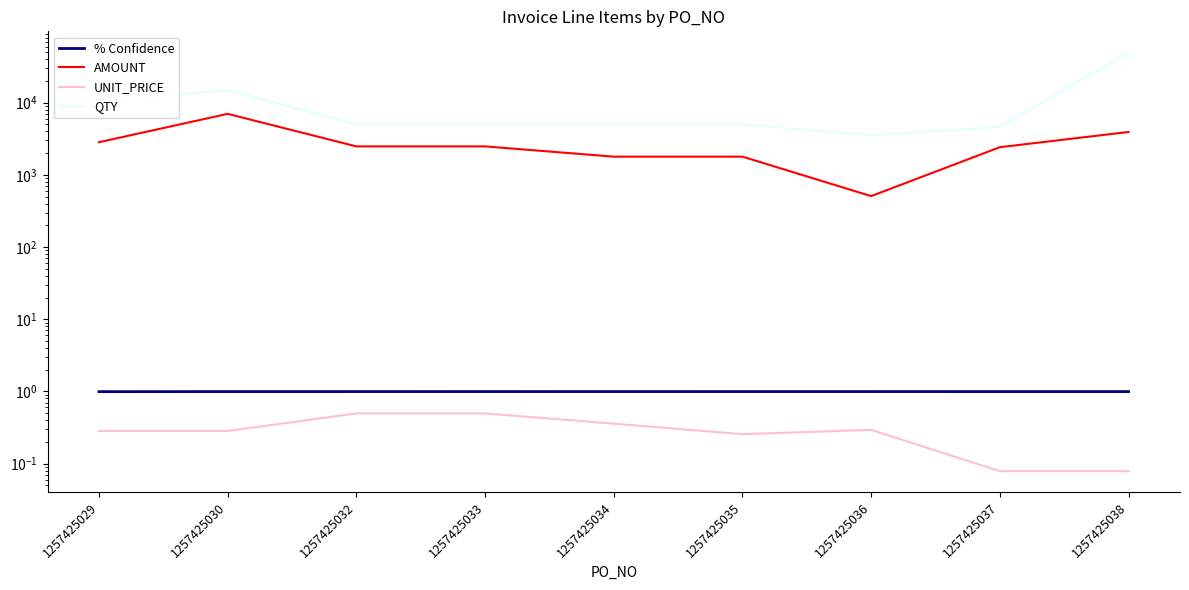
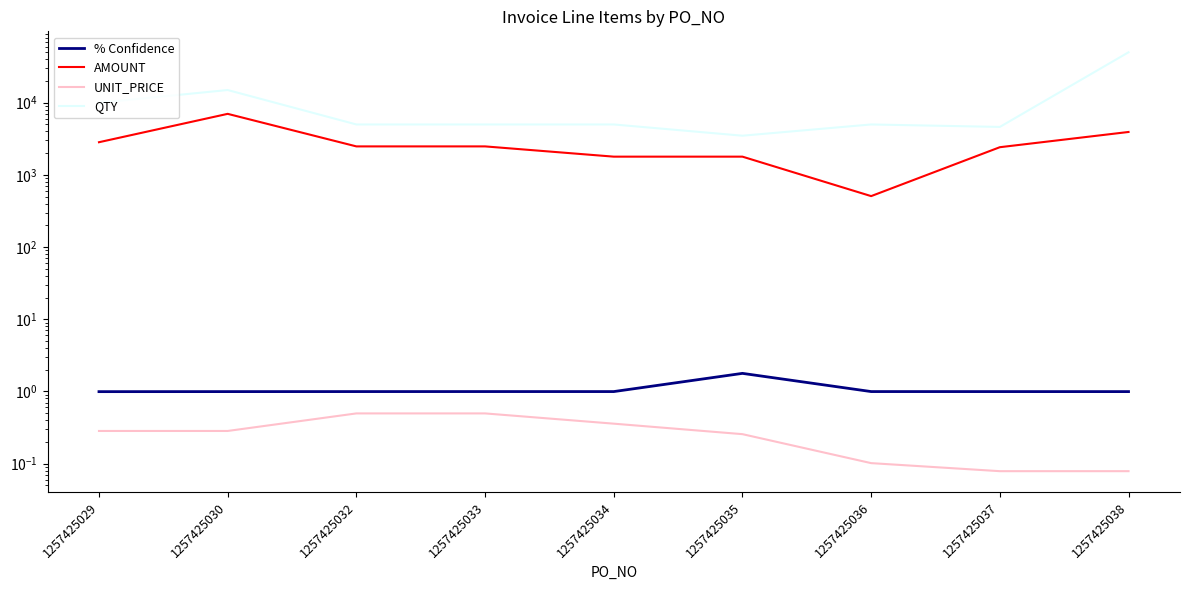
% Confidence, 1257425035: 1.0 -> 1.8
QTY, 1257425035: 5000 -> 3000
UNIT_PRICE, 1257425036: 0.29 -> 0.10
QTY, 1257425036: 4000 -> 5000
